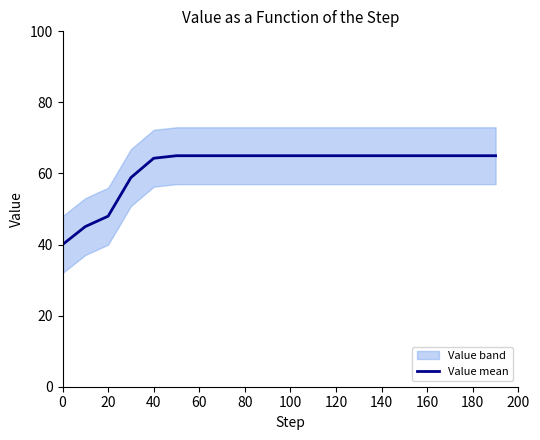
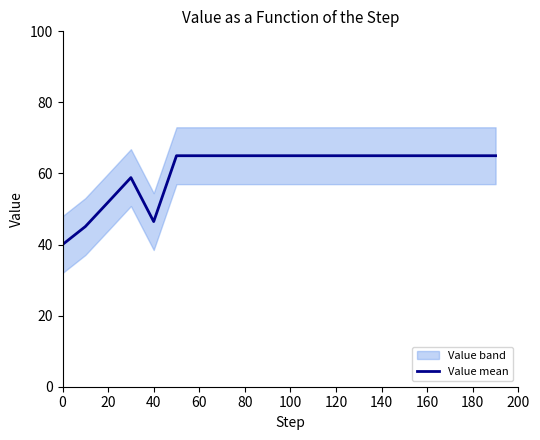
Value mean, 20: 48 -> 52
Value mean, 40: 64 -> 46
